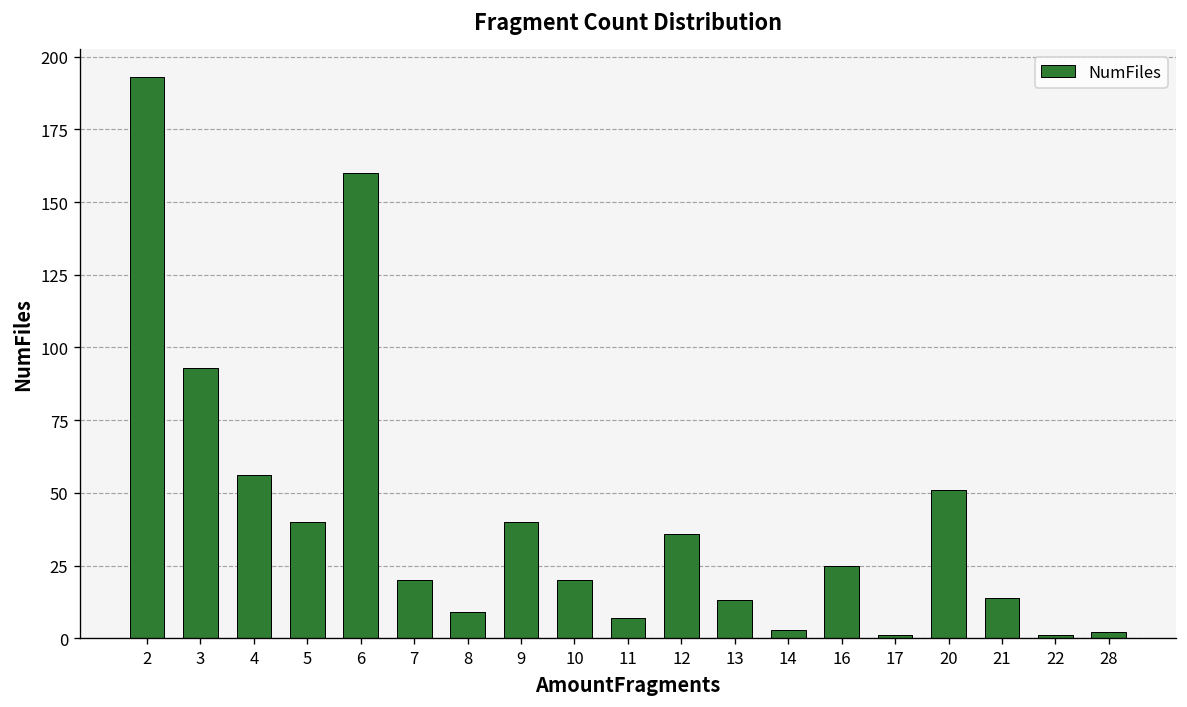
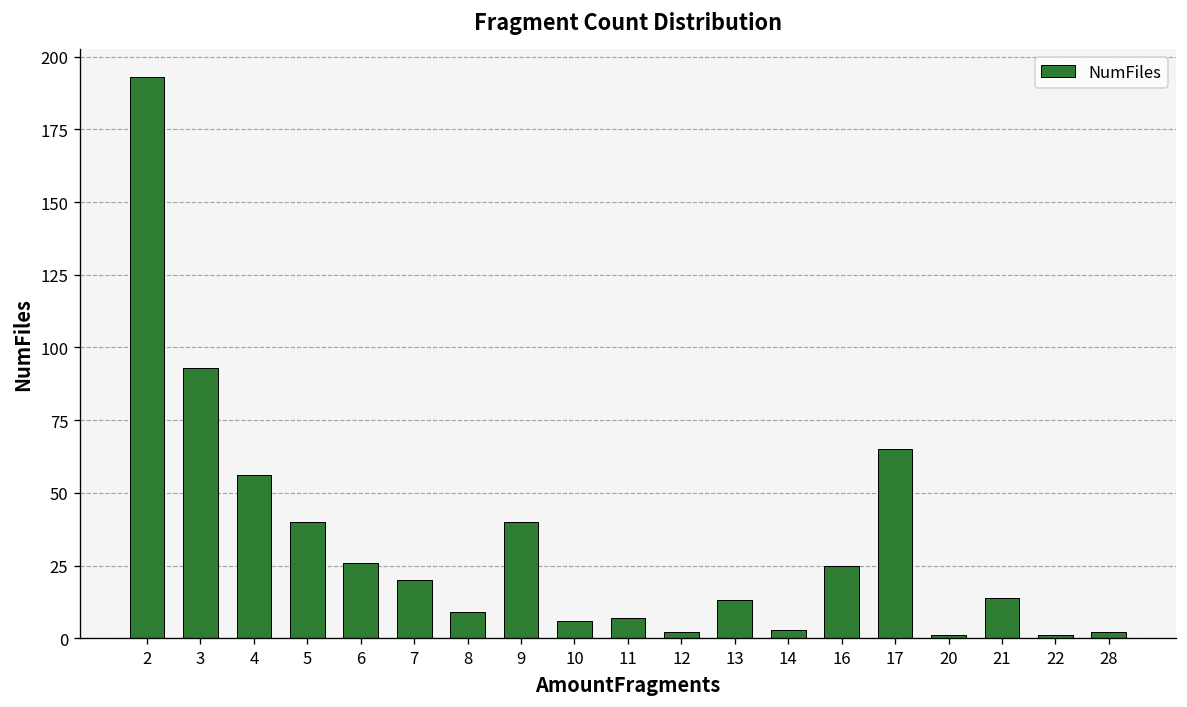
6: 160 -> 26
10: 20 -> 6
12: 36 -> 2
17: 1 -> 65
20: 51 -> 1
